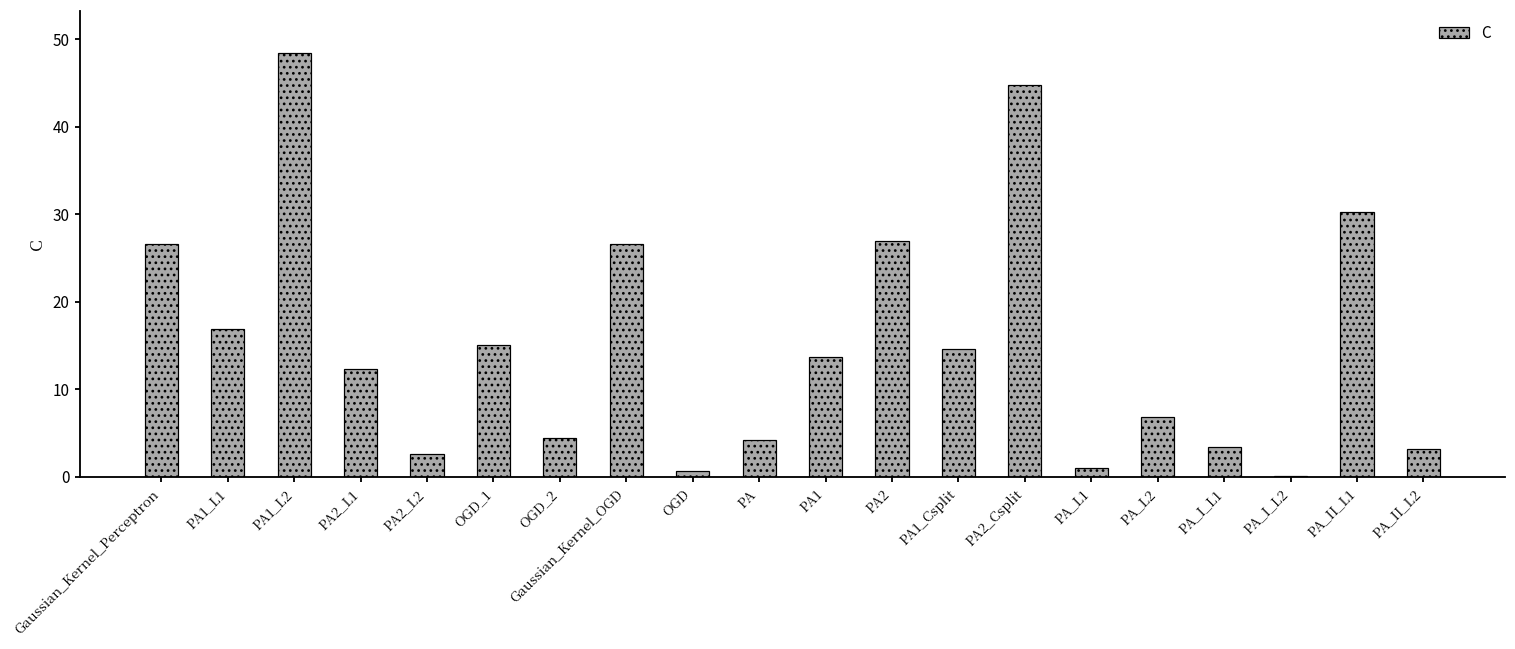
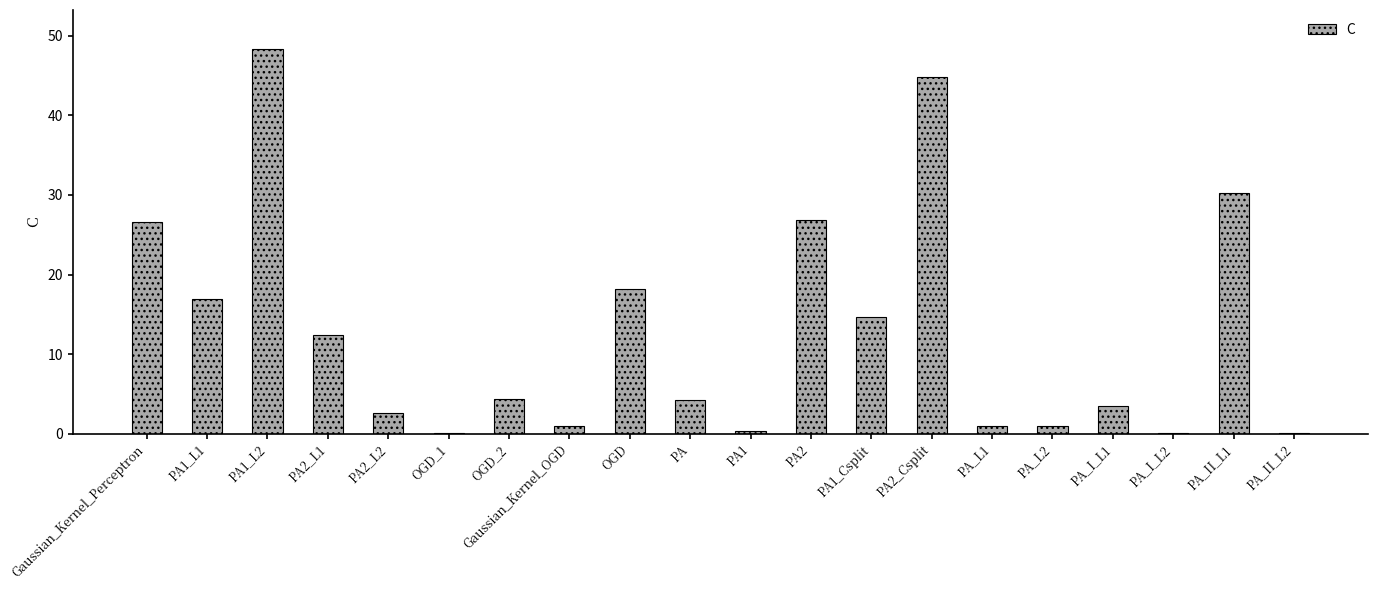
OGD_1: 15 -> 0
Gaussian_Kernel_OGD: 27 -> 1
OGD: 1 -> 18
PA1: 14 -> 0
PA_L2: 7 -> 1
PA_II_L2: 3 -> 0
